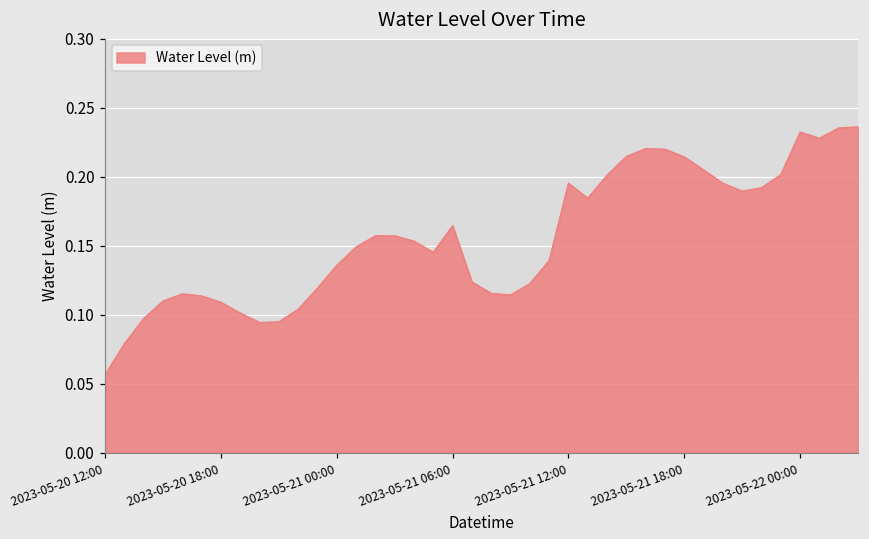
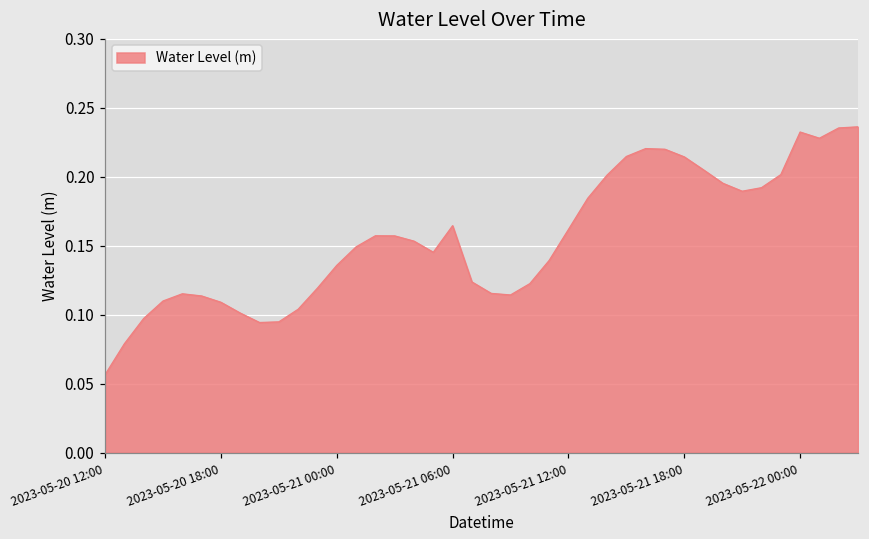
2023-05-21 12:00: 0.195 -> 0.162
